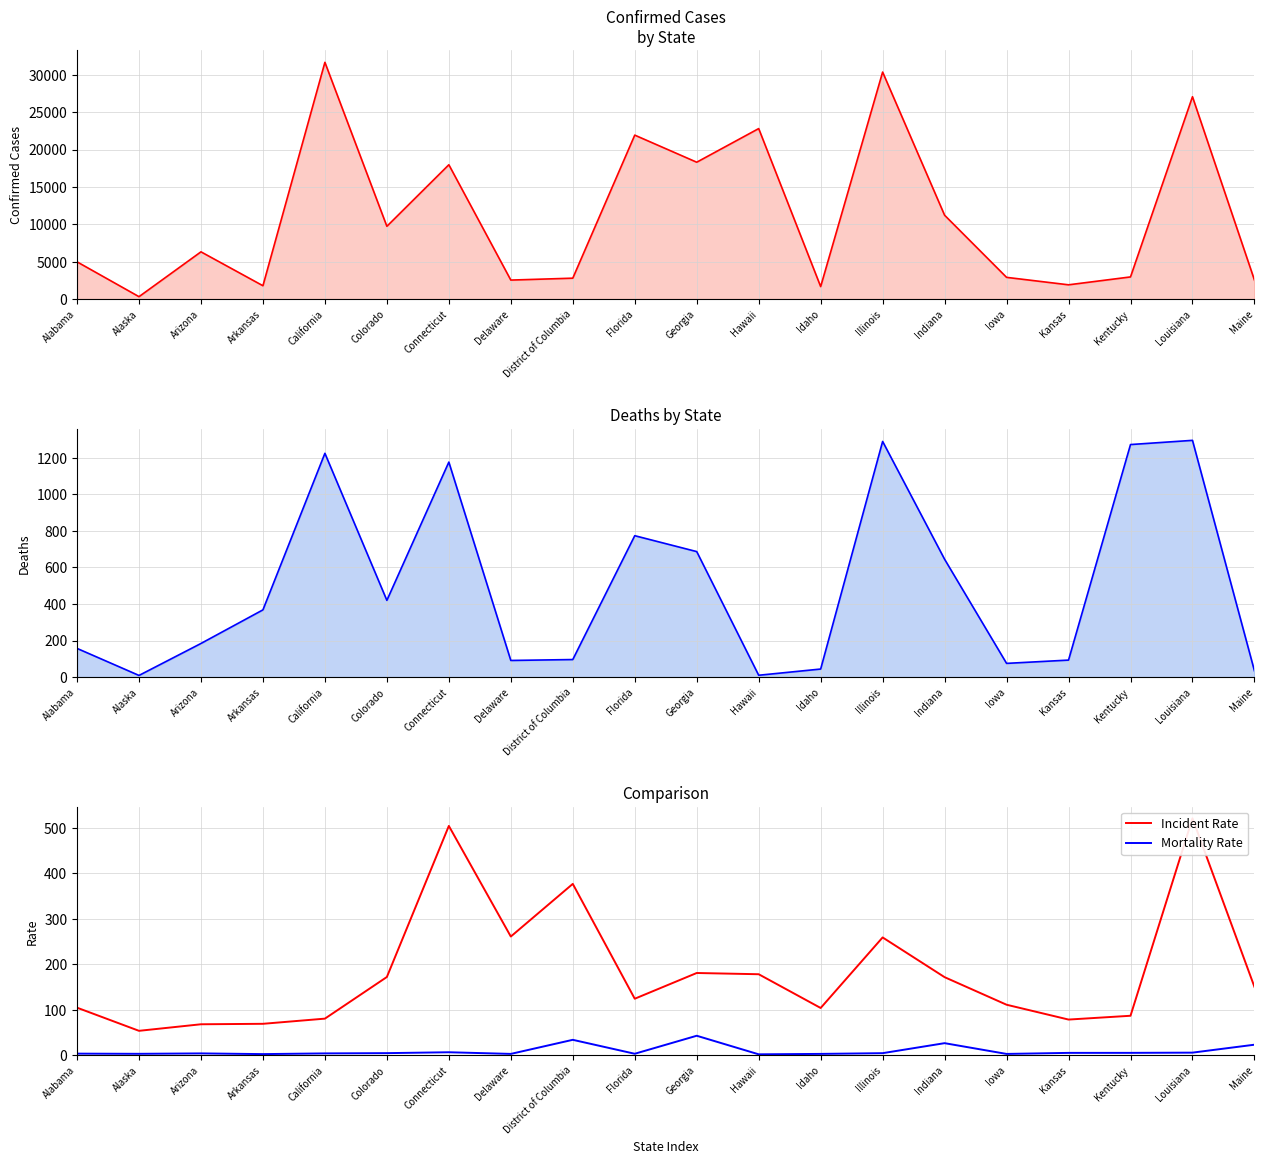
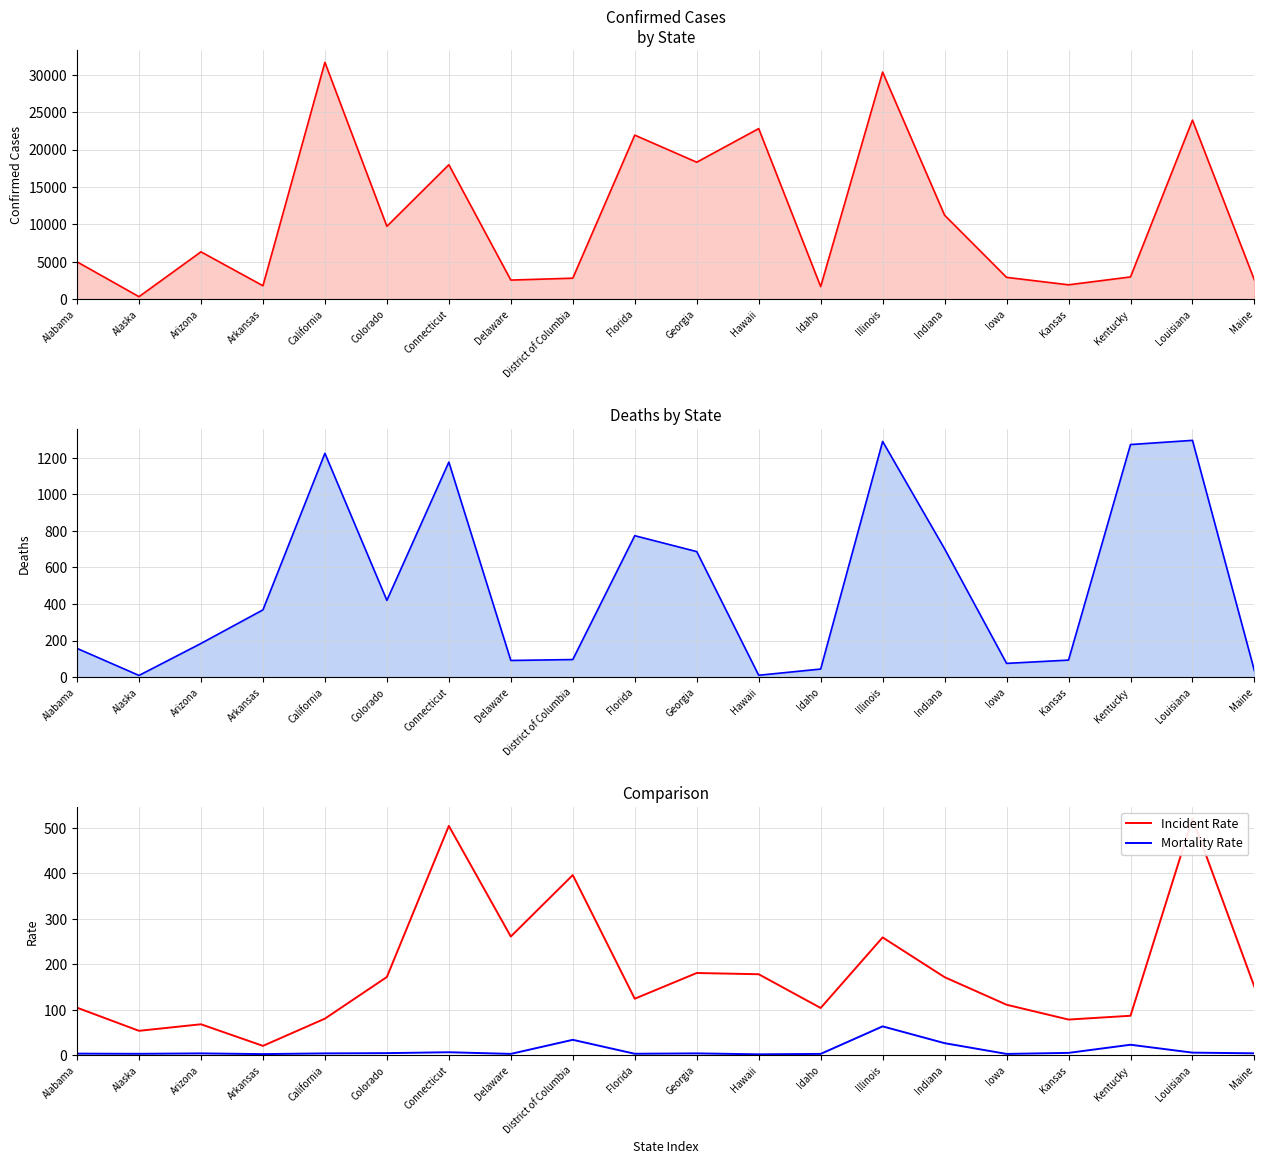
Confirmed Cases by State, Louisiana: 27000 -> 24000
Deaths by State, Indiana: 650 -> 700
Comparison, Incident Rate, Arkansas: 70 -> 20
Comparison, Incident Rate, District of Columbia: 380 -> 400
Comparison, Mortality Rate, Georgia: 40 -> 0
Comparison, Mortality Rate, Illinois: 0 -> 60
Comparison, Mortality Rate, Kentucky: 0 -> 20
Comparison, Mortality Rate, Maine: 20 -> 0
